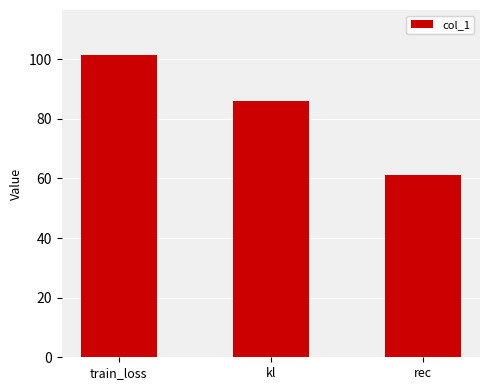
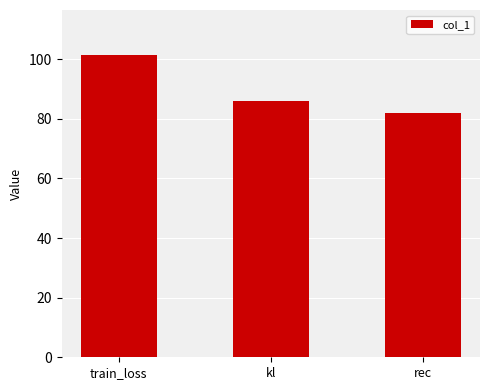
rec: 61 -> 82
